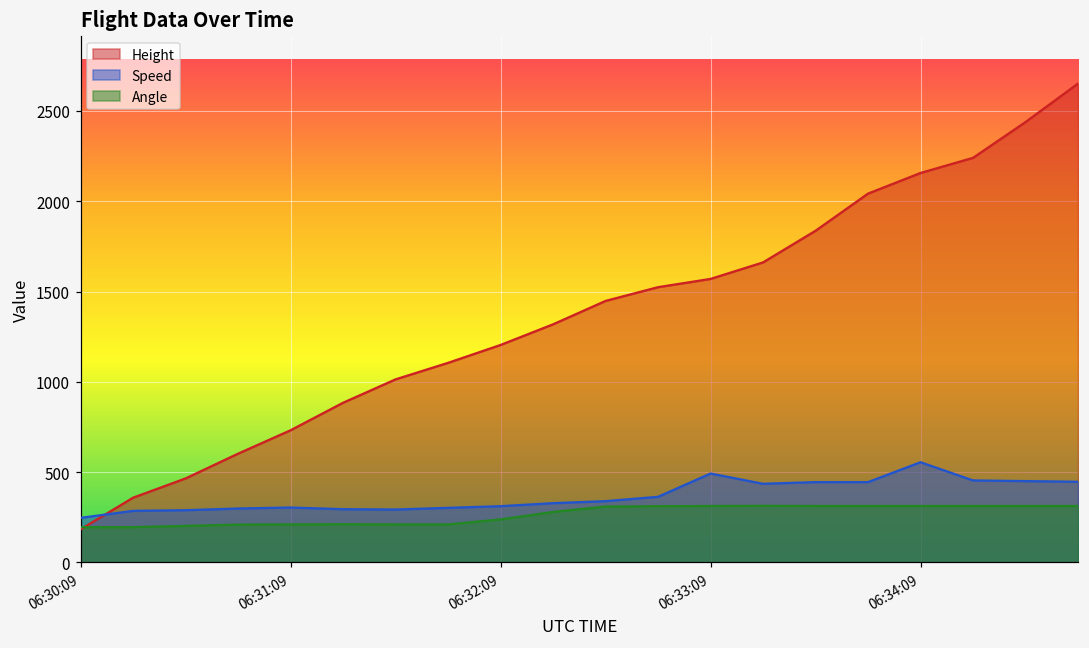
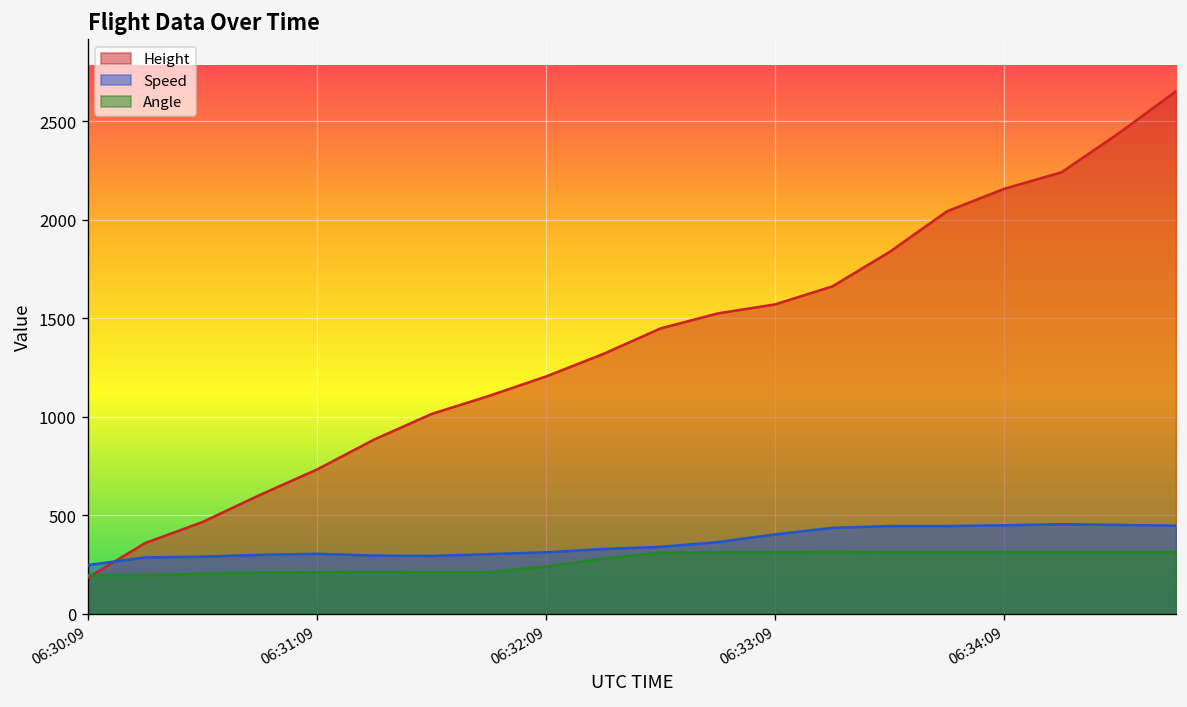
Speed, 06:33:09: 490 -> 400
Speed, 06:34:09: 550 -> 450
